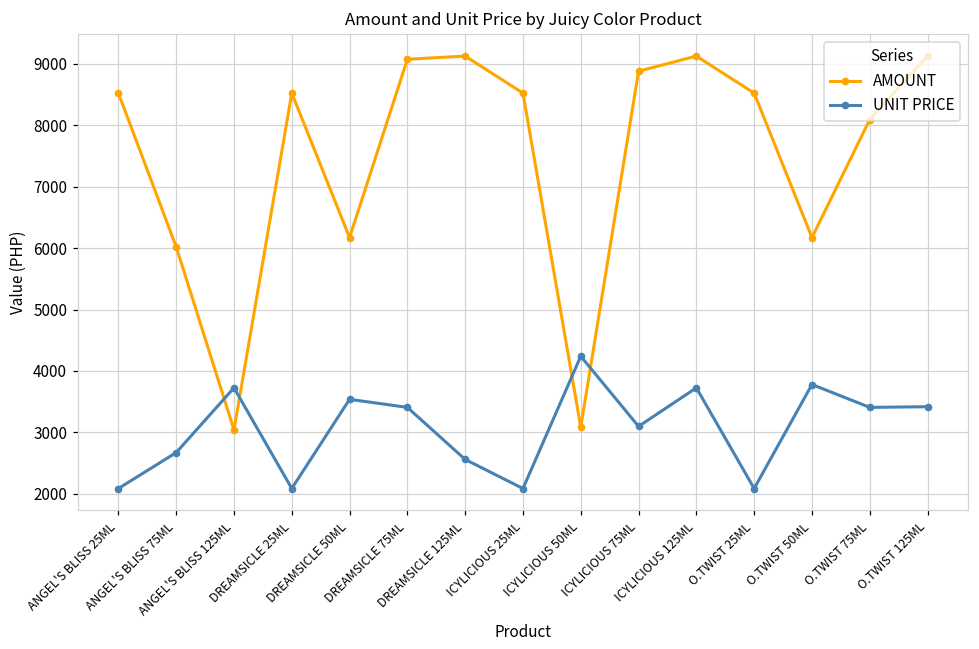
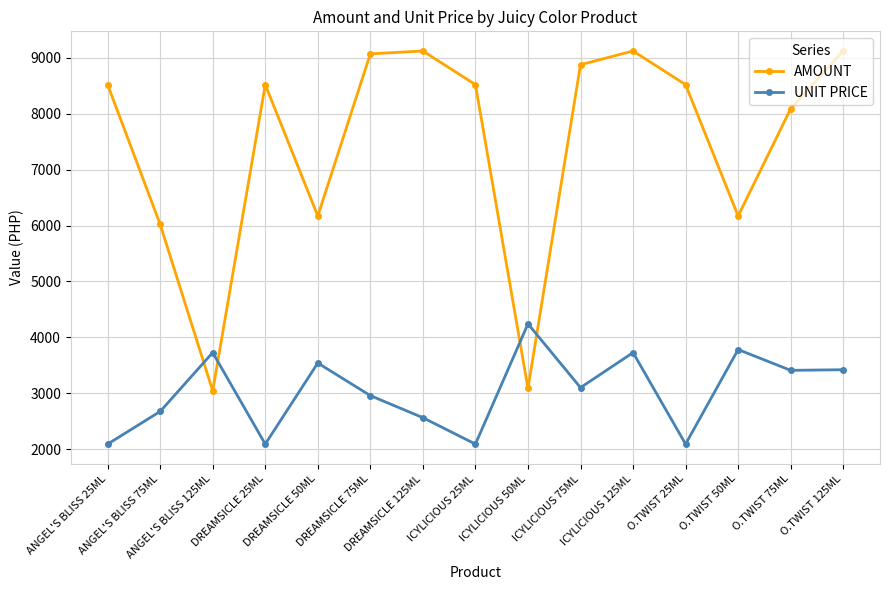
UNIT PRICE, DREAMSICLE 75ML: 3400 -> 3000
